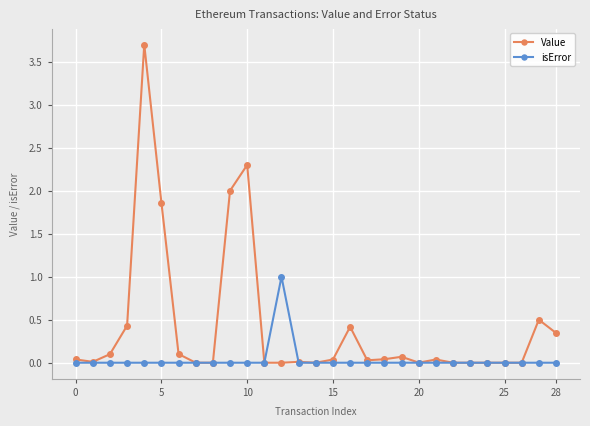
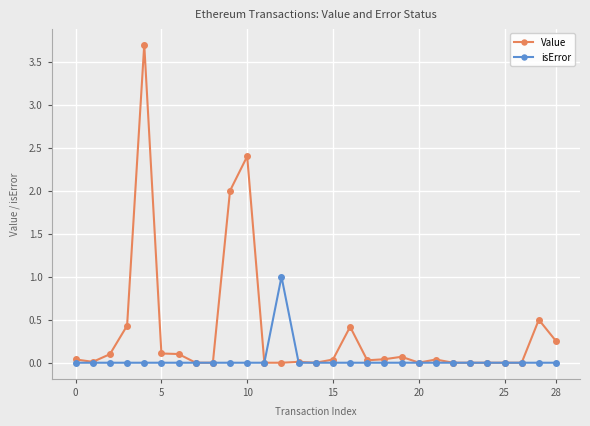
Value, 5: 1.9 -> 0.1
Value, 10: 2.3 -> 2.4
Value, 28: 0.35 -> 0.25
